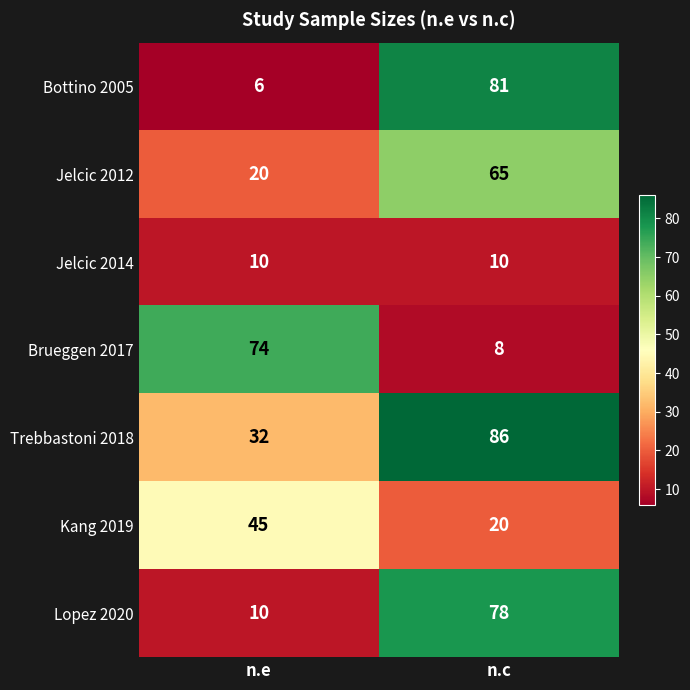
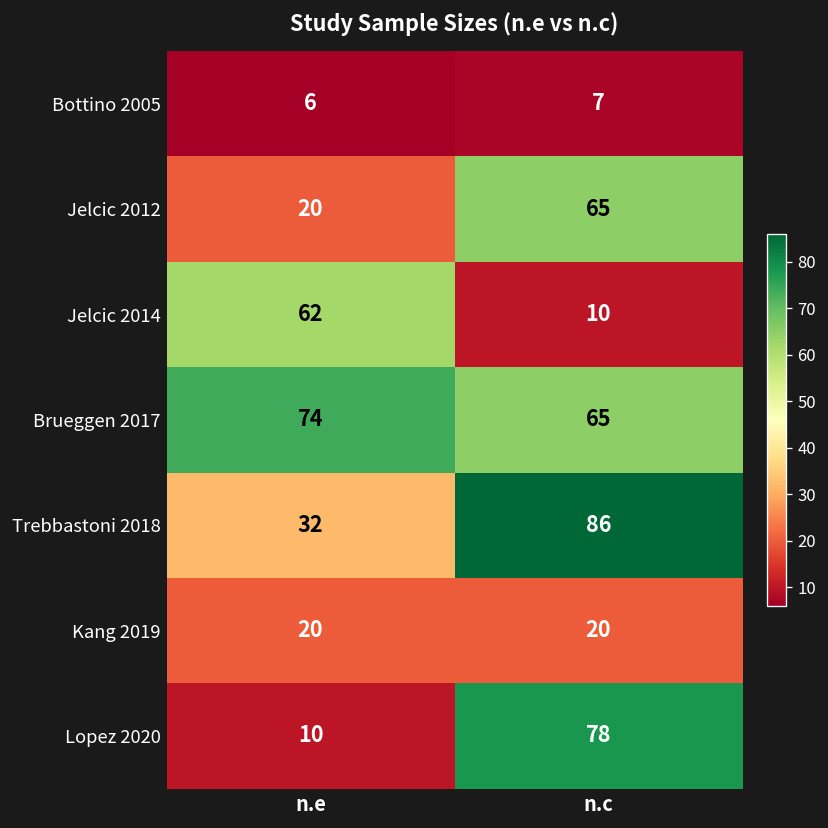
Bottino 2005, n.c: 81 -> 7
Jelcic 2014, n.e: 10 -> 62
Brueggen 2017, n.c: 8 -> 65
Kang 2019, n.e: 45 -> 20
